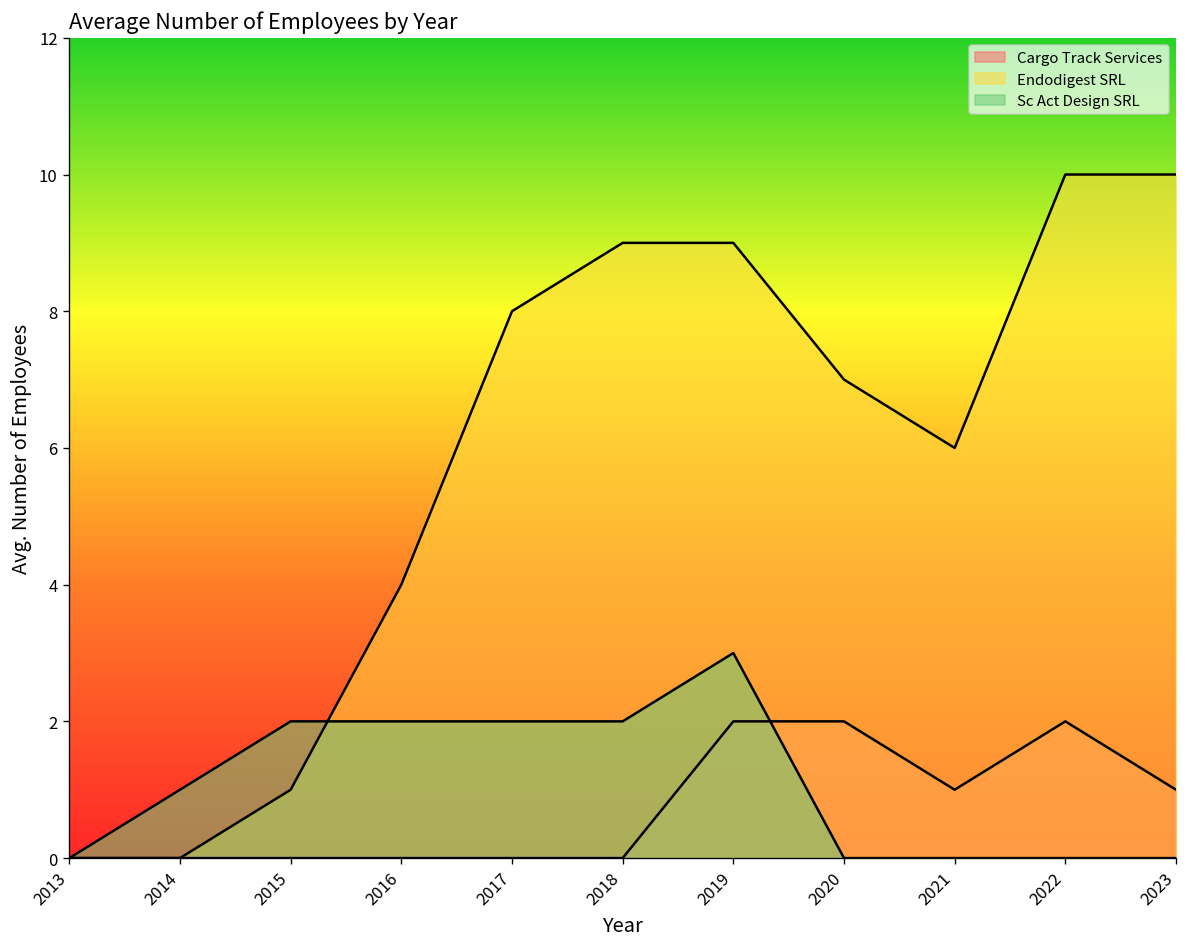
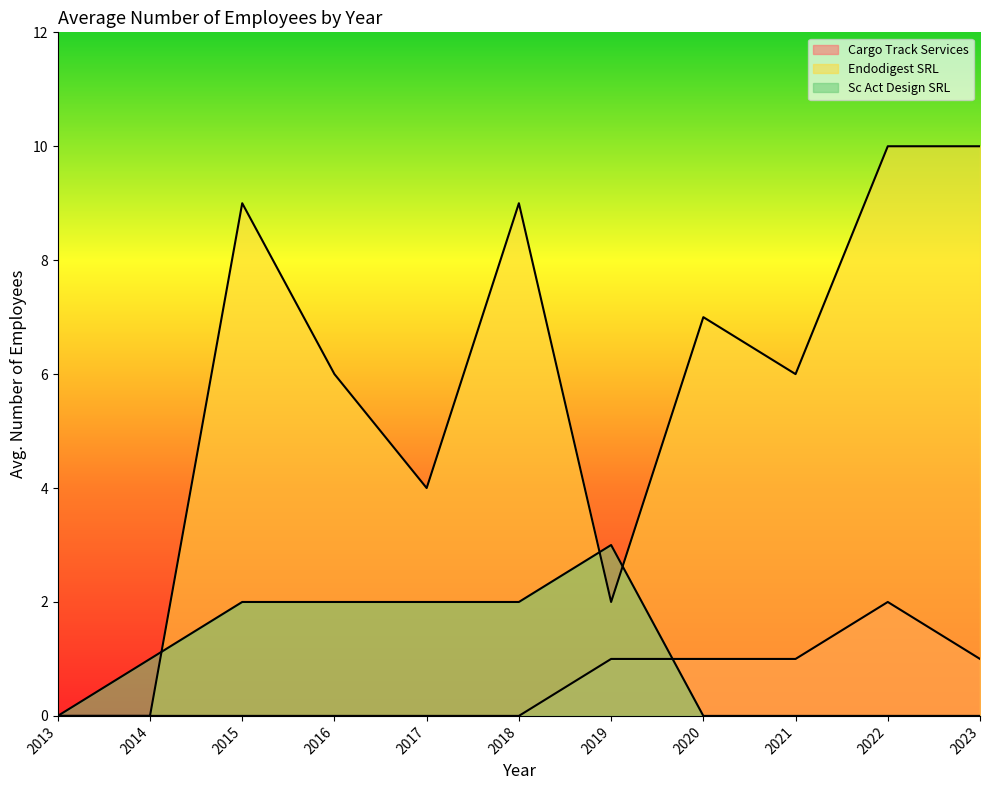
Endodigest SRL, 2015: 1 -> 9
Endodigest SRL, 2016: 4 -> 6
Endodigest SRL, 2017: 8 -> 4
Cargo Track Services, 2019: 2 -> 1
Endodigest SRL, 2019: 9 -> 2
Cargo Track Services, 2020: 2 -> 1
